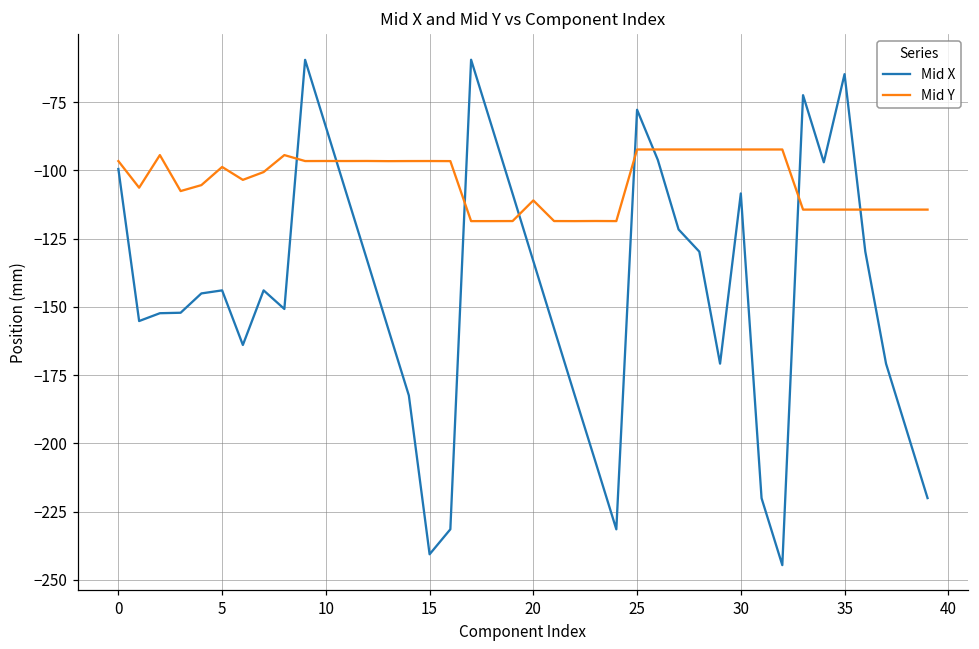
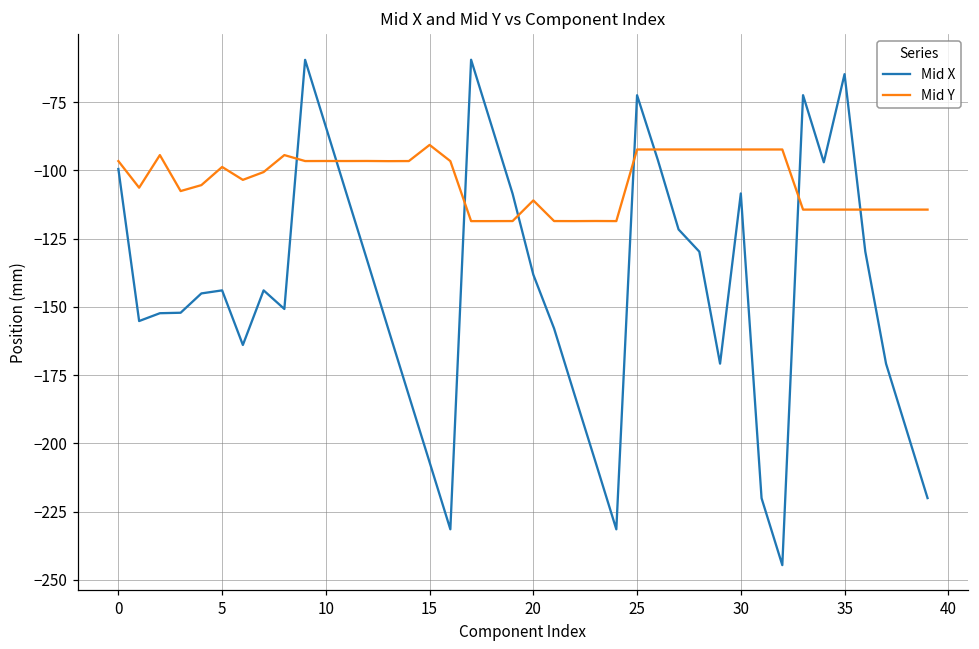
Mid X, 15: -241 -> -207
Mid Y, 15: -97 -> -91
Mid X, 20: -133 -> -138
Mid X, 25: -78 -> -73
